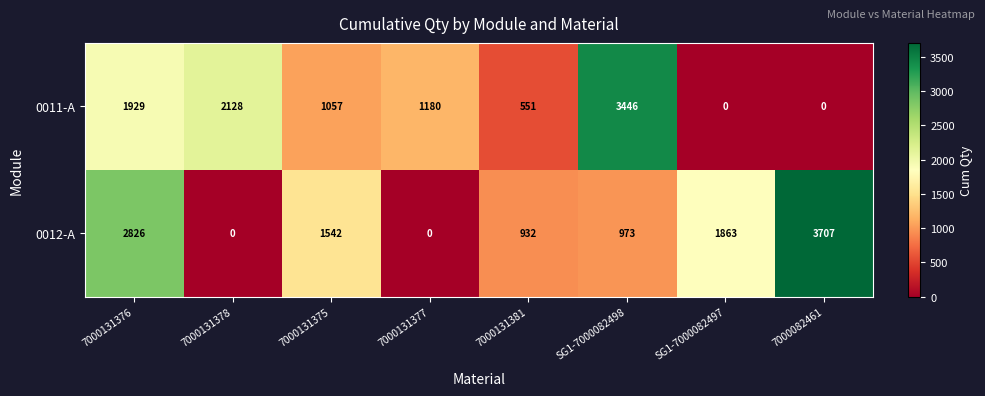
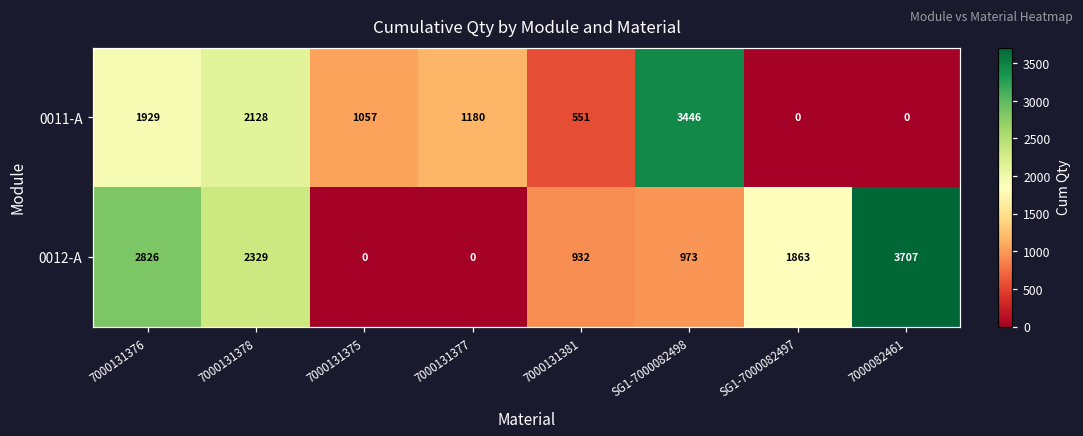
0012-A, 7000131378: 0 -> 2329
0012-A, 7000131375: 1542 -> 0
